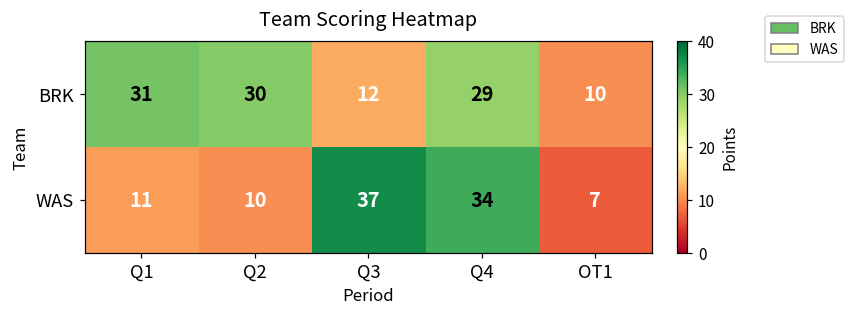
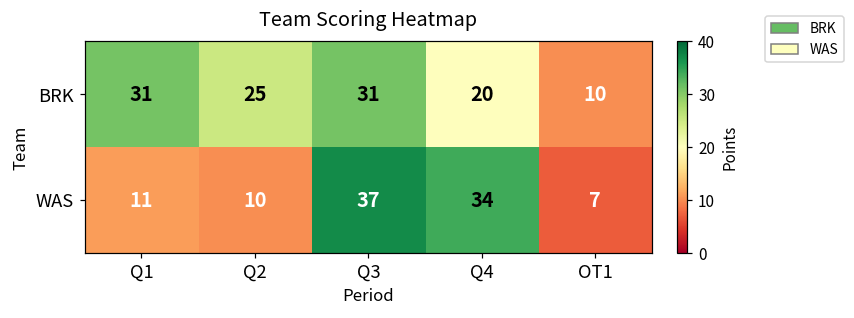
BRK, Q2: 30 -> 25
BRK, Q3: 12 -> 31
BRK, Q4: 29 -> 20
